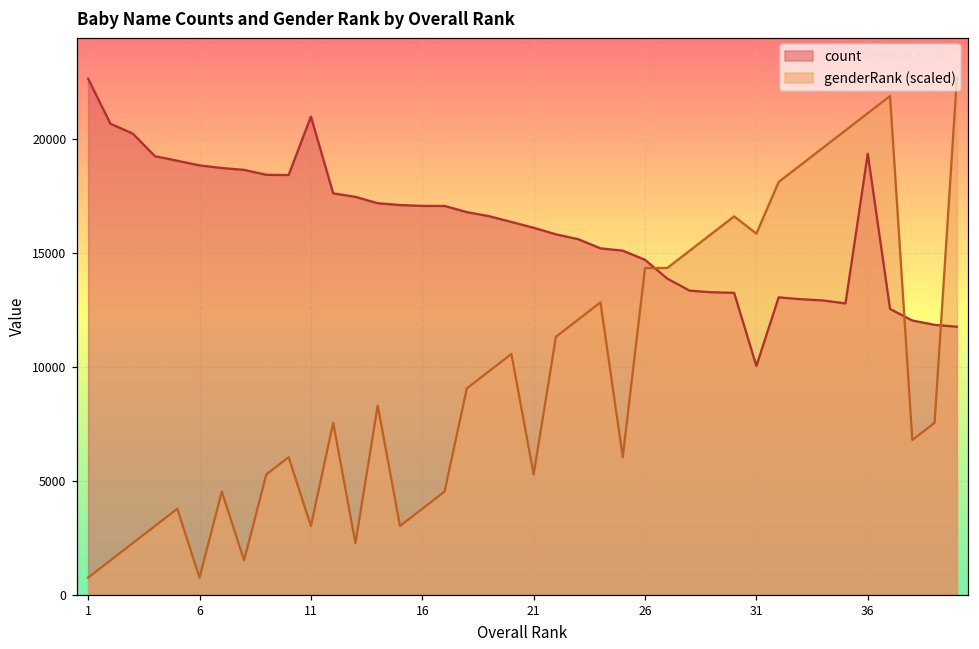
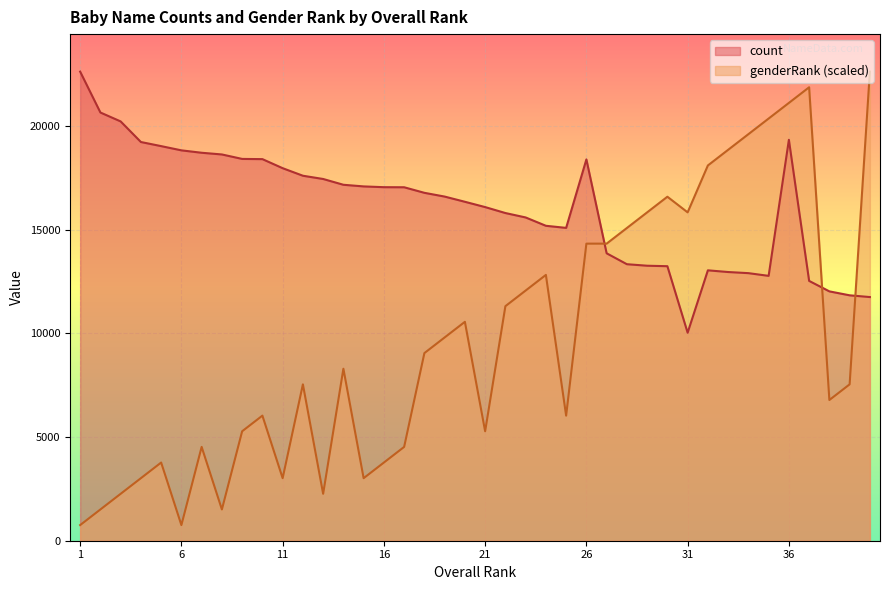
count, 11: 21000 -> 18000
count, 26: 14700 -> 18400
